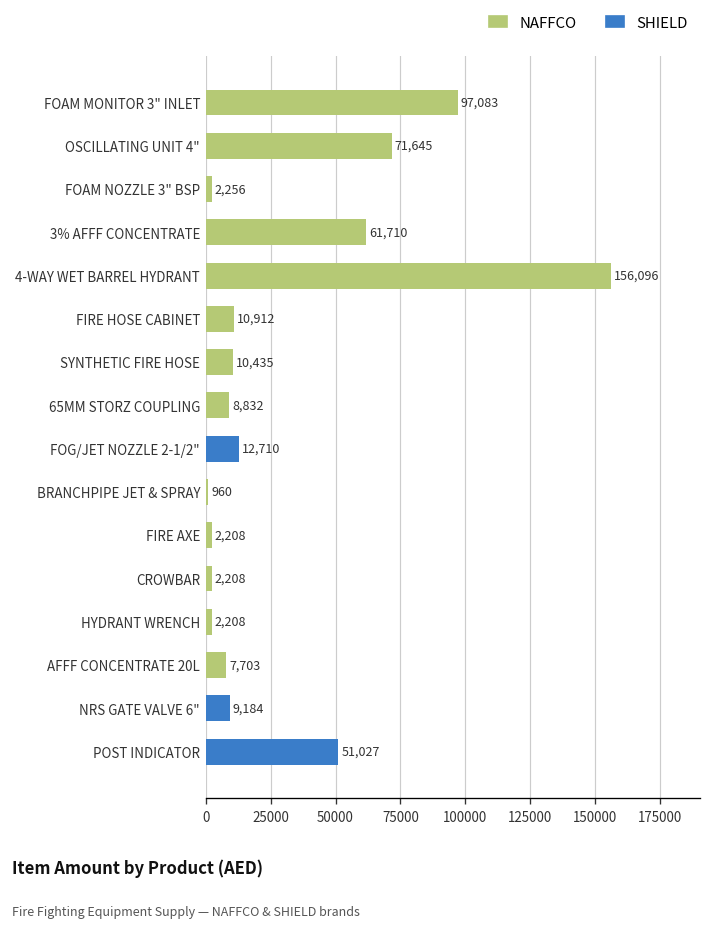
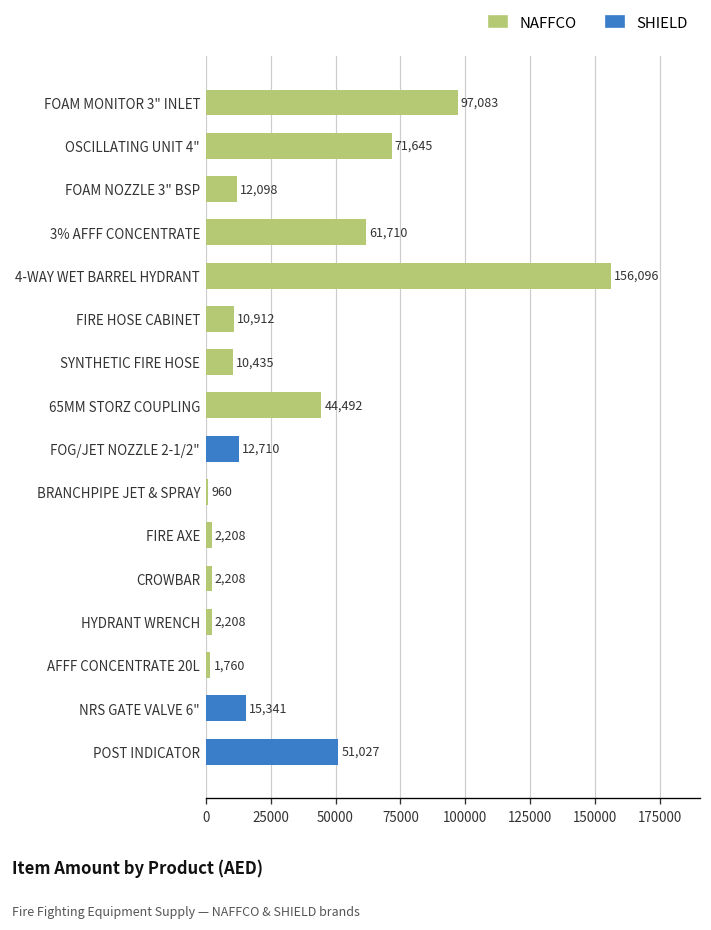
FOAM NOZZLE 3" BSP: 2,256 -> 12,098
65MM STORZ COUPLING: 8,832 -> 44,492
AFFF CONCENTRATE 20L: 7,703 -> 1,760
NRS GATE VALVE 6": 9,184 -> 15,341
